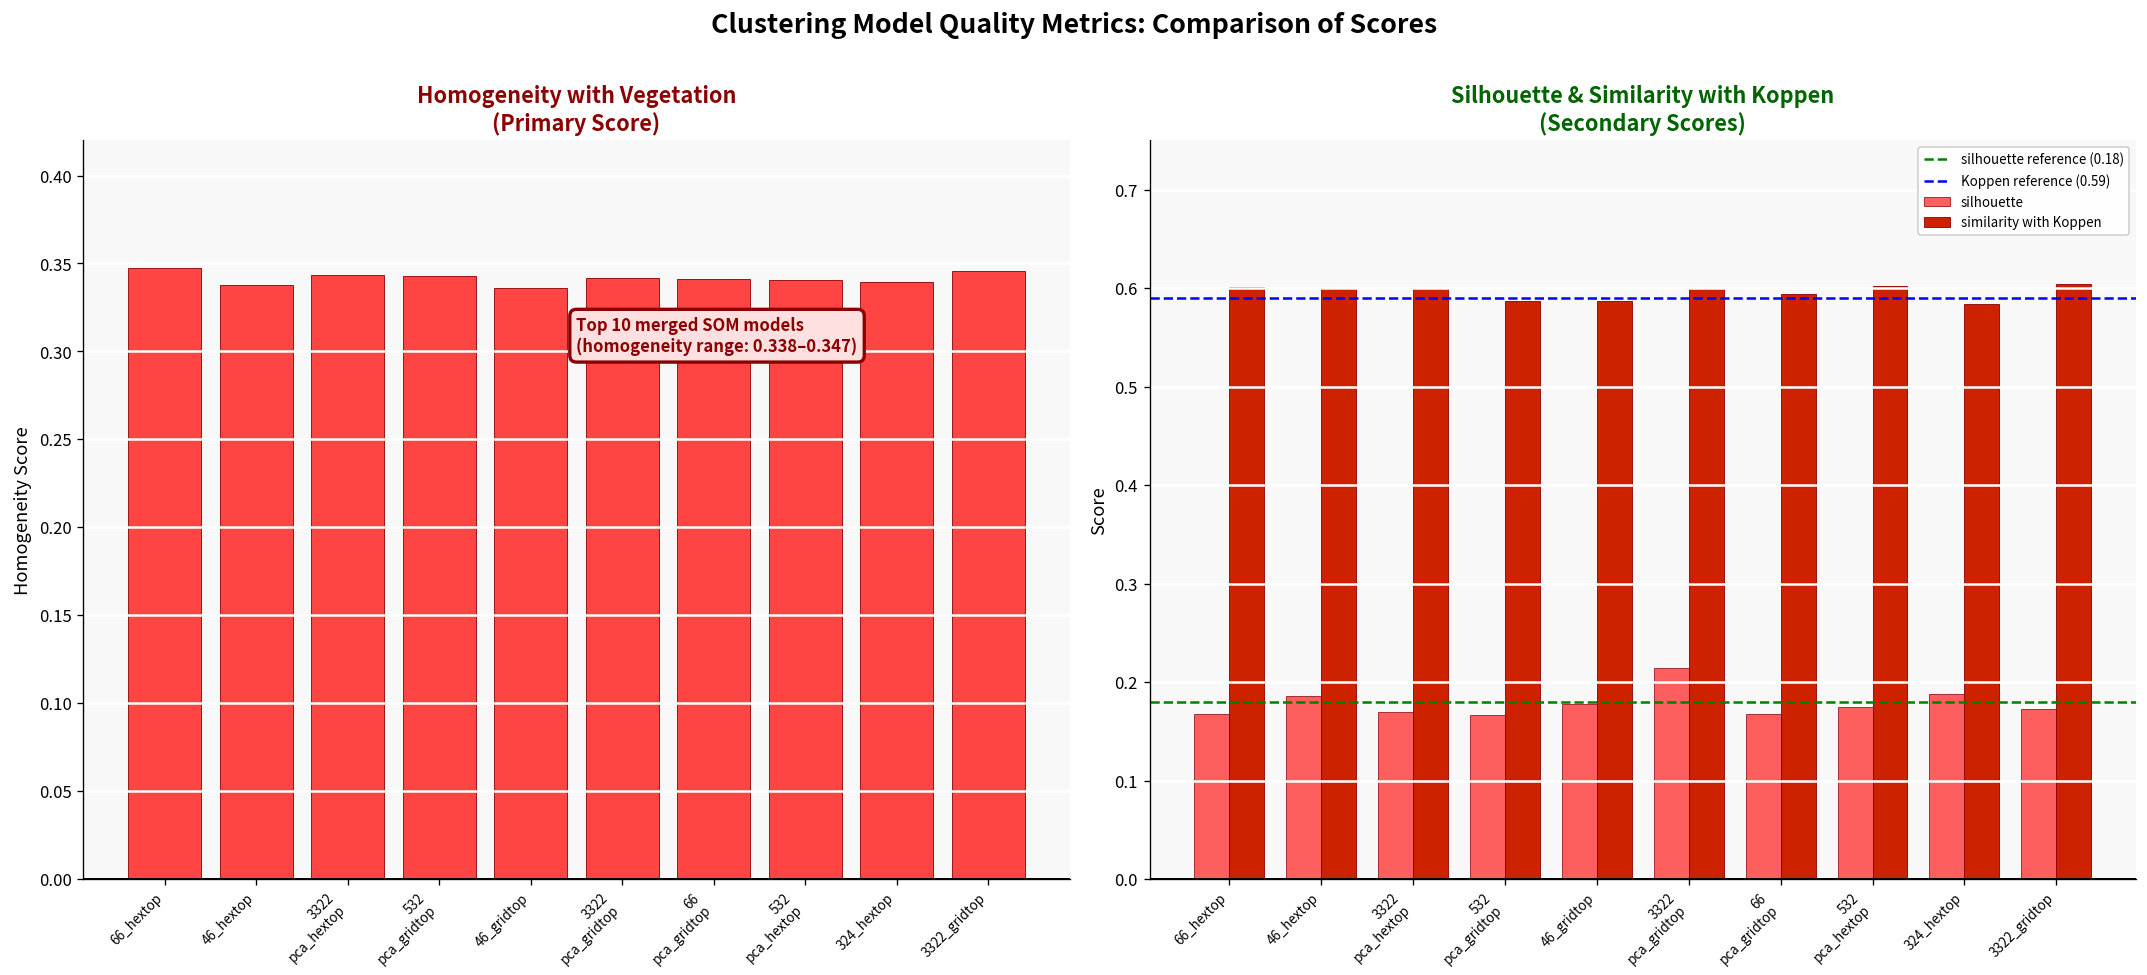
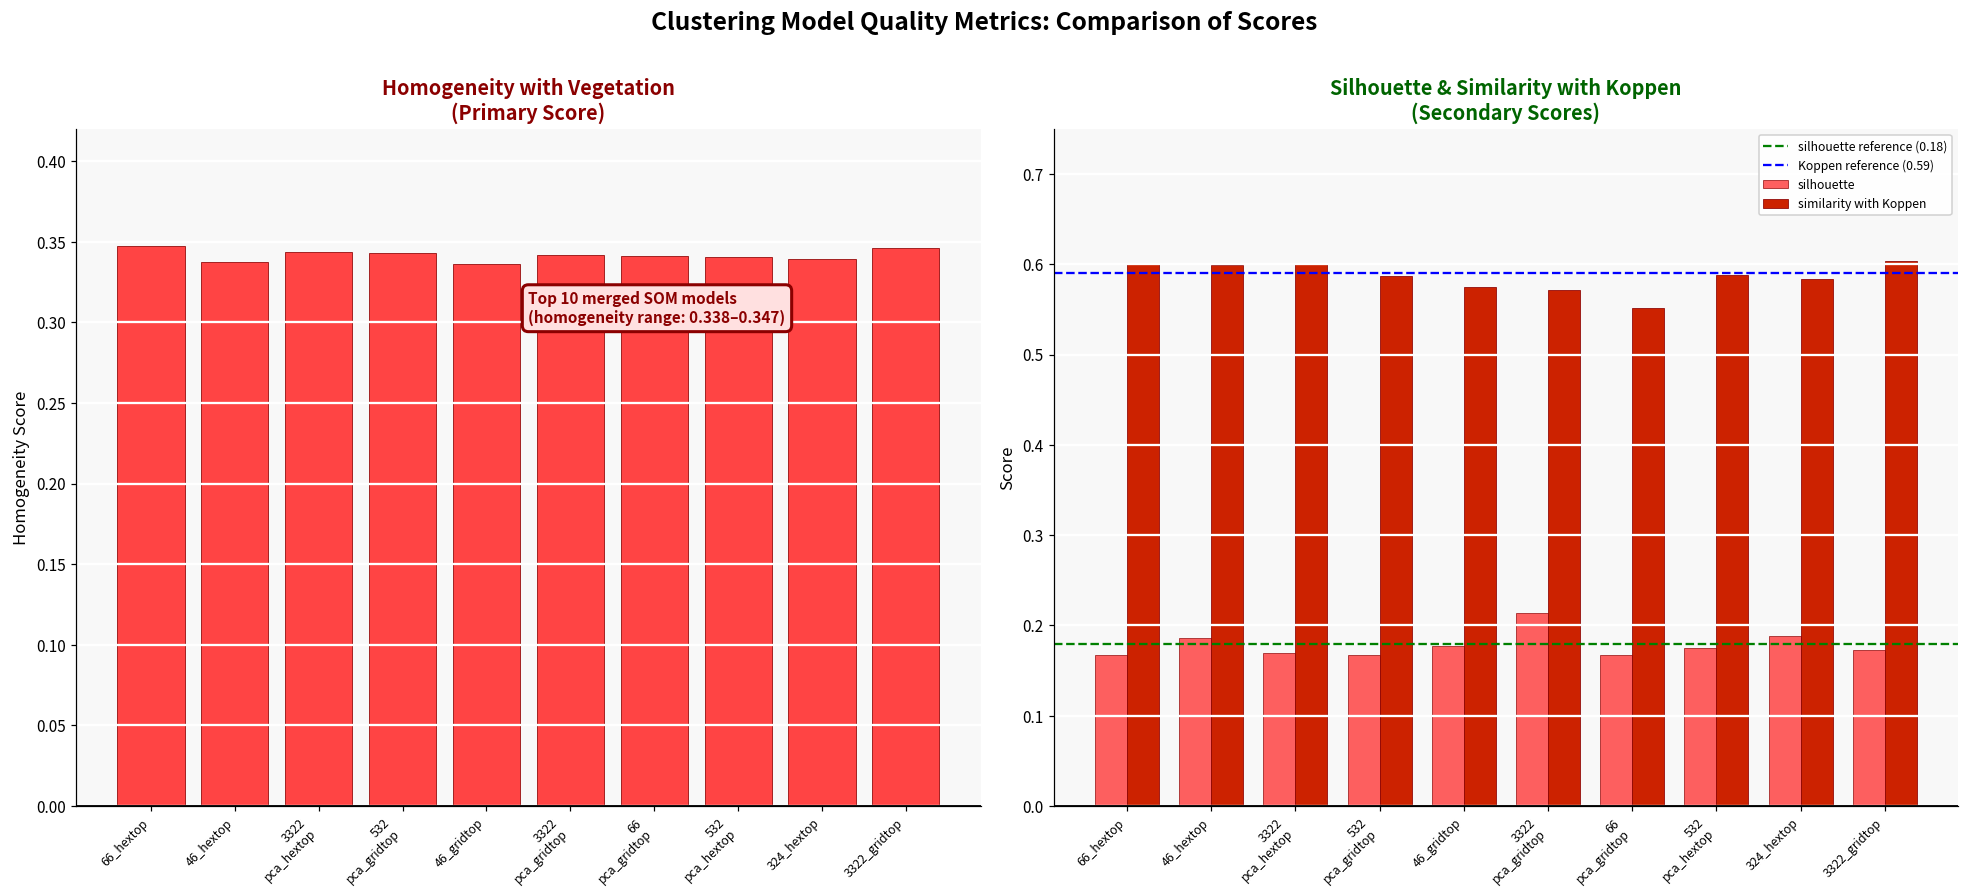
Silhouette & Similarity with Koppen (Secondary Scores), similarity with Koppen, 46_gridtop: 0.59 -> 0.57
Silhouette & Similarity with Koppen (Secondary Scores), similarity with Koppen, 3322 pca_gridtop: 0.60 -> 0.57
Silhouette & Similarity with Koppen (Secondary Scores), similarity with Koppen, 66 pca_gridtop: 0.59 -> 0.55
Silhouette & Similarity with Koppen (Secondary Scores), similarity with Koppen, 532 pca_hextop: 0.60 -> 0.59
